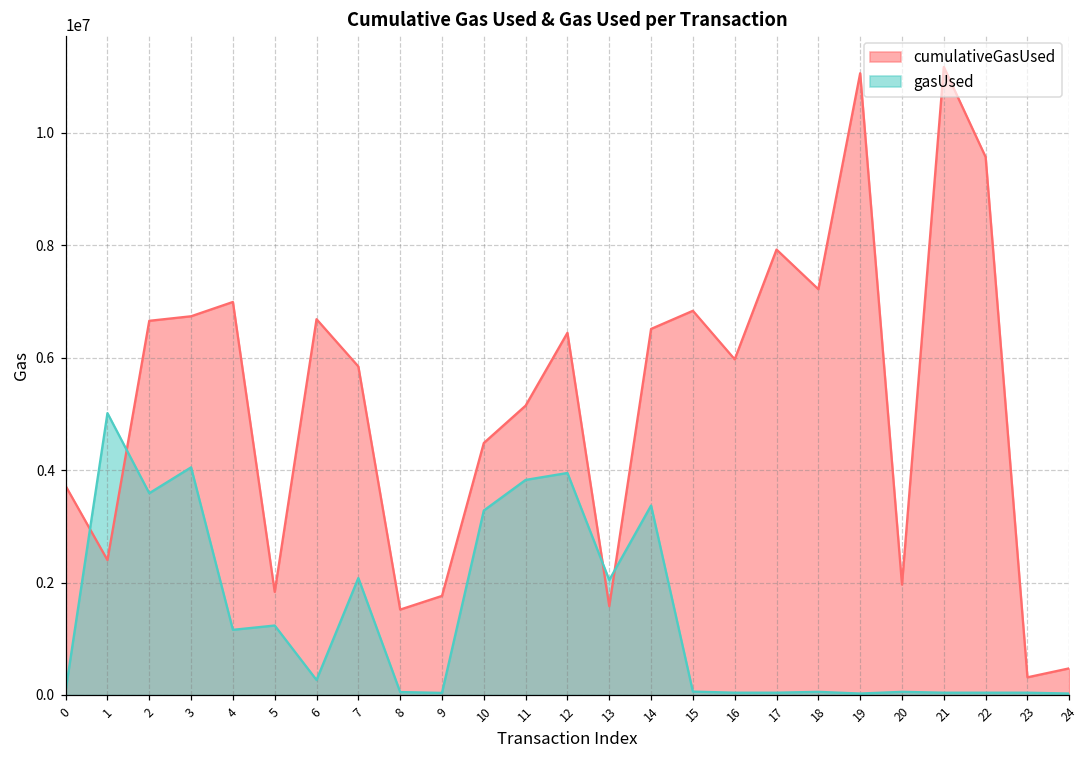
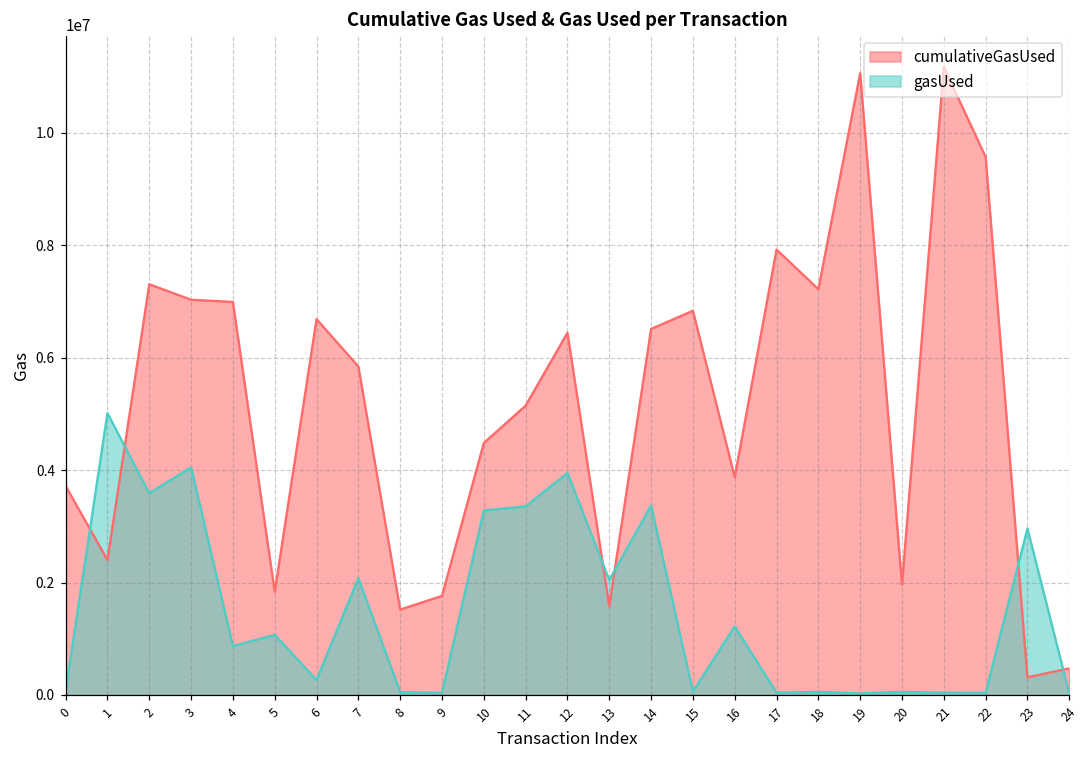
cumulativeGasUsed, 2: 6700000 -> 7300000
cumulativeGasUsed, 3: 6700000 -> 7000000
gasUsed, 4: 1200000 -> 900000
gasUsed, 5: 1200000 -> 1100000
gasUsed, 11: 3800000 -> 3400000
cumulativeGasUsed, 16: 6000000 -> 3900000
gasUsed, 16: 0 -> 1200000
gasUsed, 23: 0 -> 3000000
